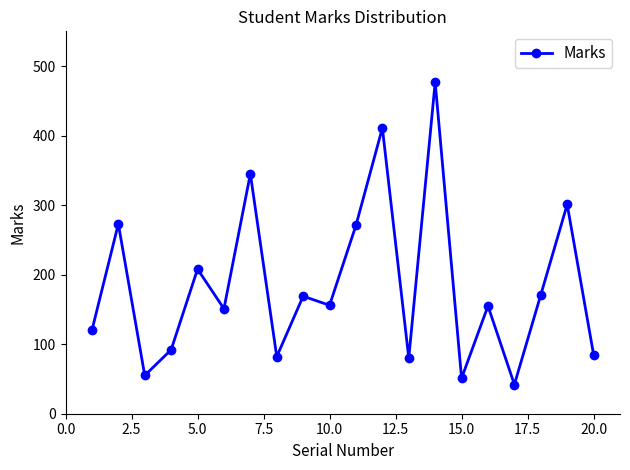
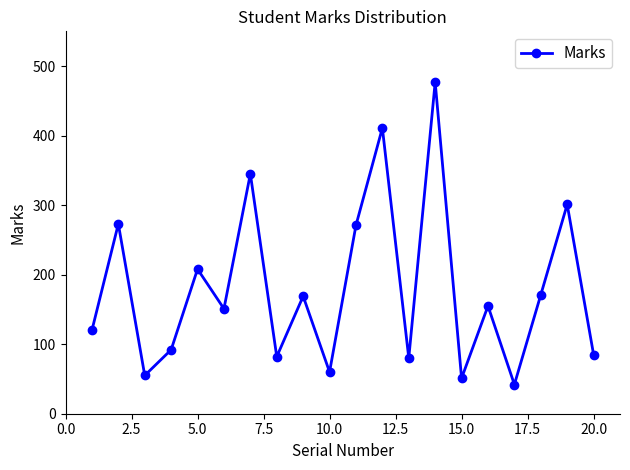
10.0: 160 -> 60
